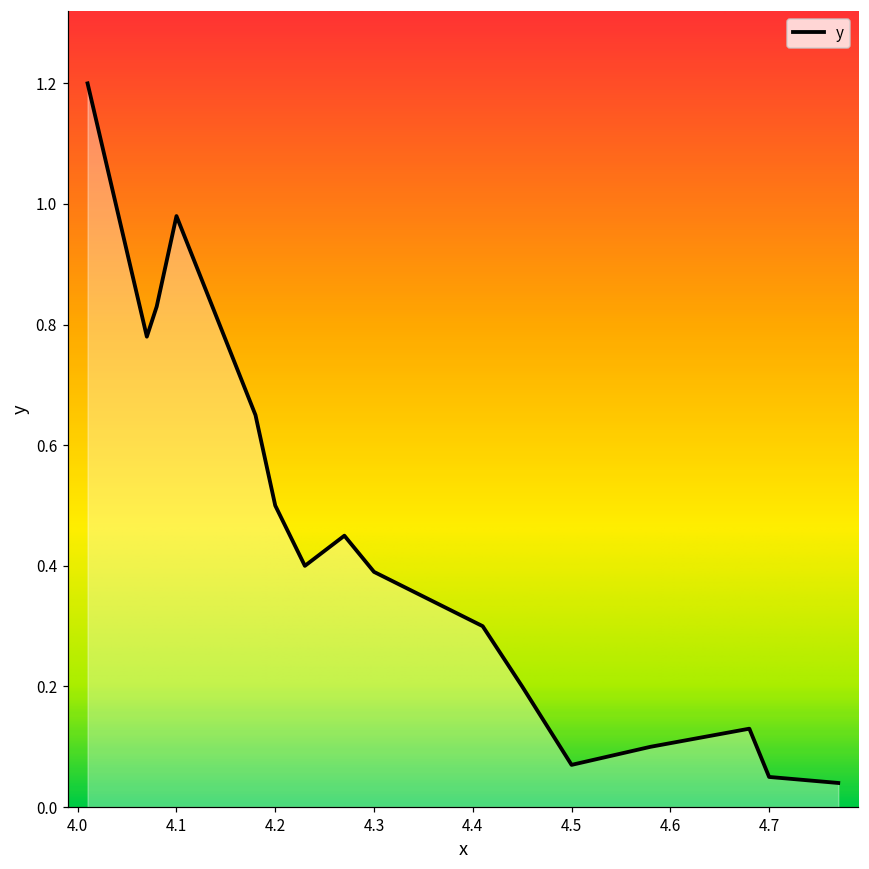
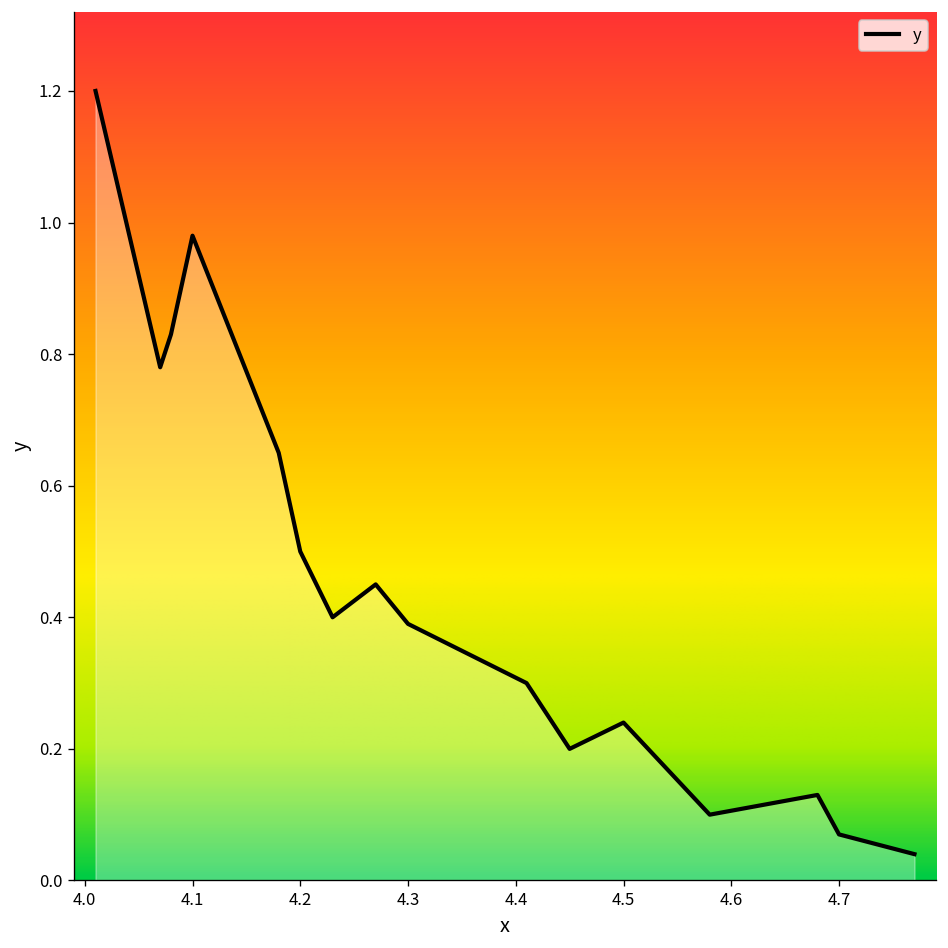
4.5: 0.07 -> 0.24
4.7: 0.05 -> 0.07
